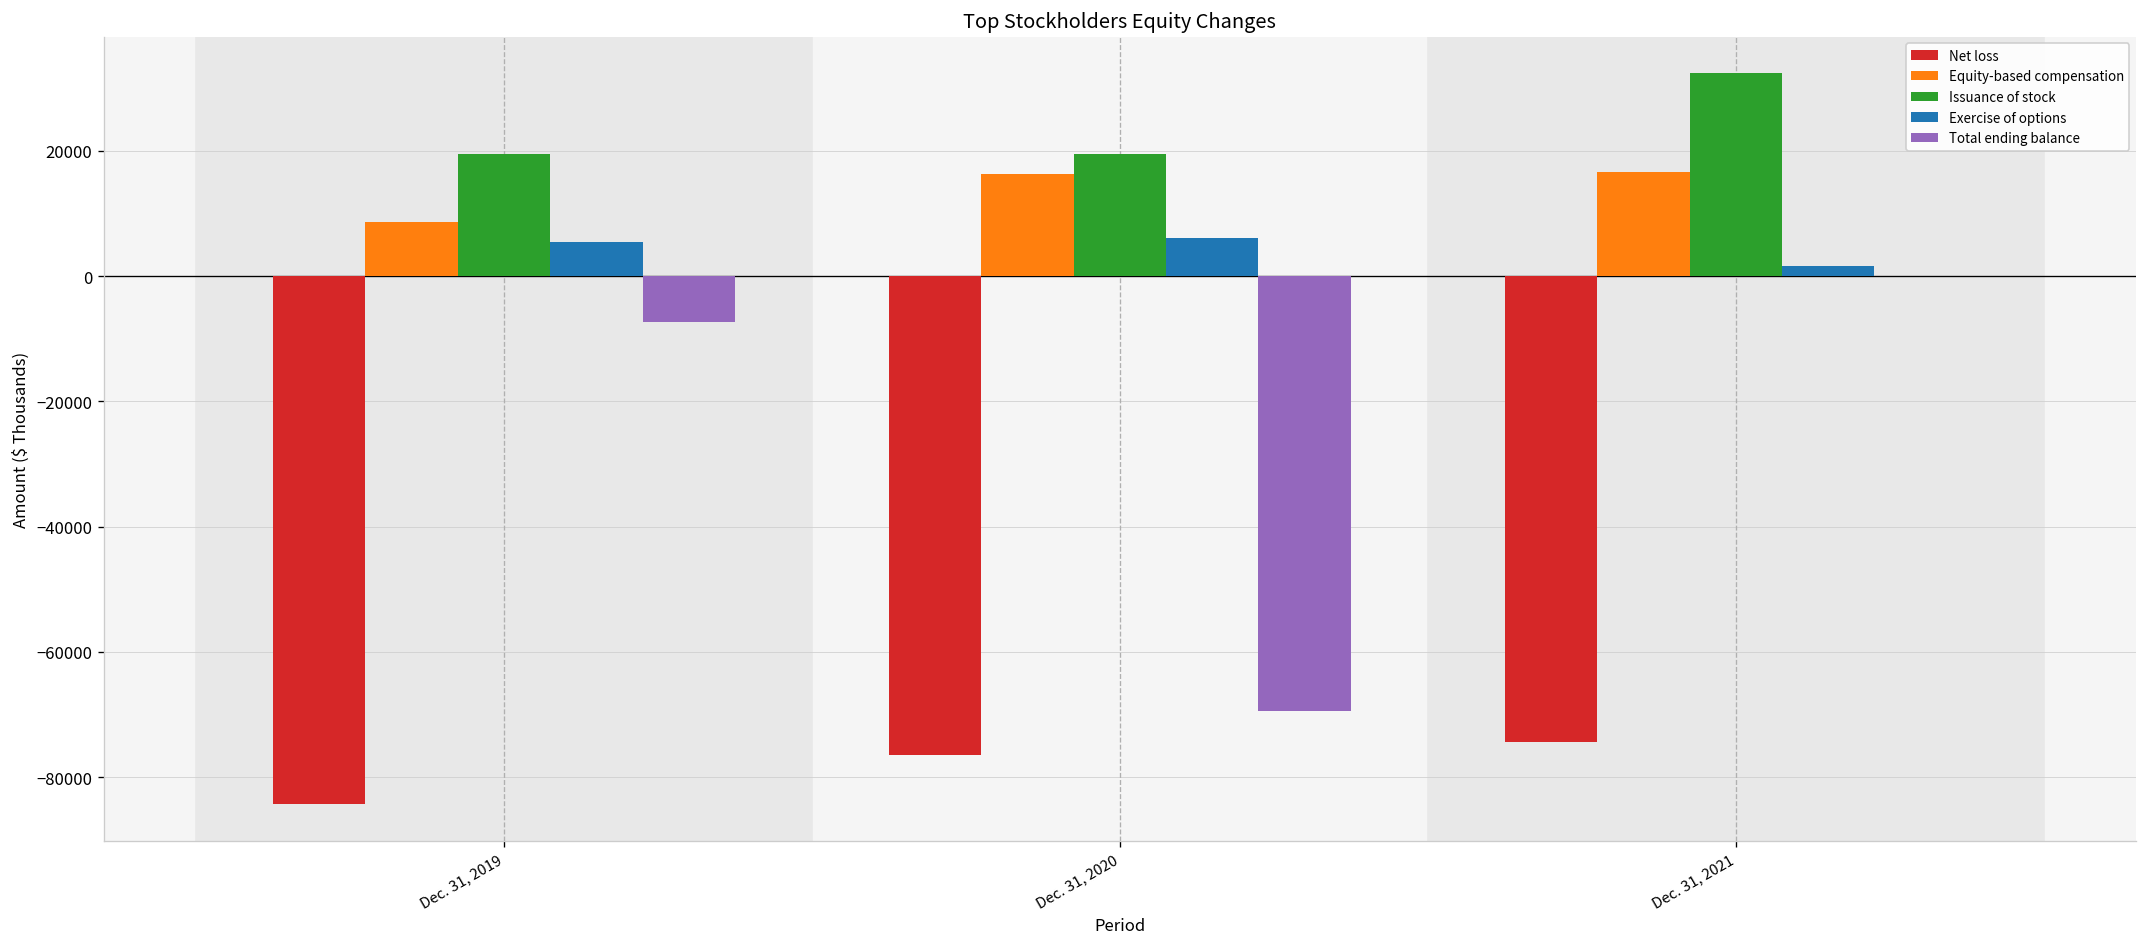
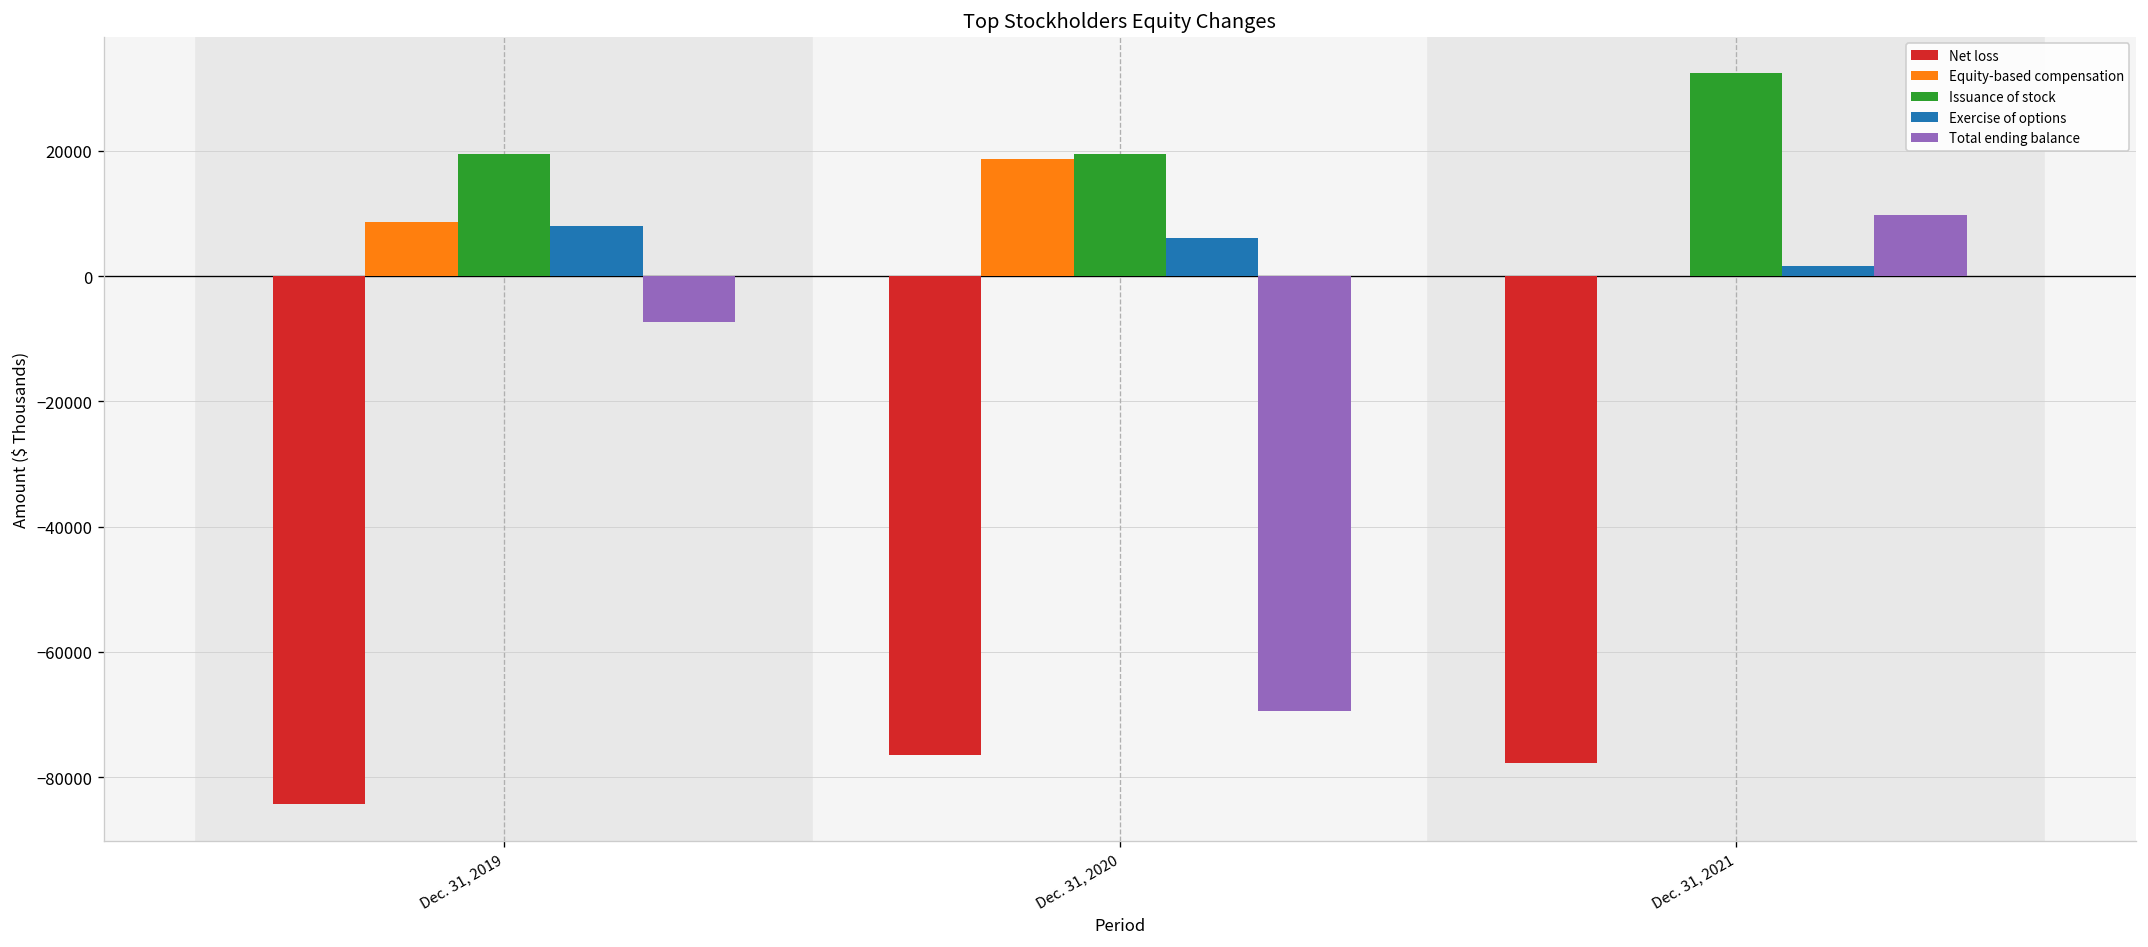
Exercise of options, Dec. 31, 2019: 5000 -> 8000
Equity-based compensation, Dec. 31, 2020: 16000 -> 19000
Net loss, Dec. 31, 2021: -74000 -> -78000
Equity-based compensation, Dec. 31, 2021: 17000 -> 0
Total ending balance, Dec. 31, 2021: 0 -> 10000
